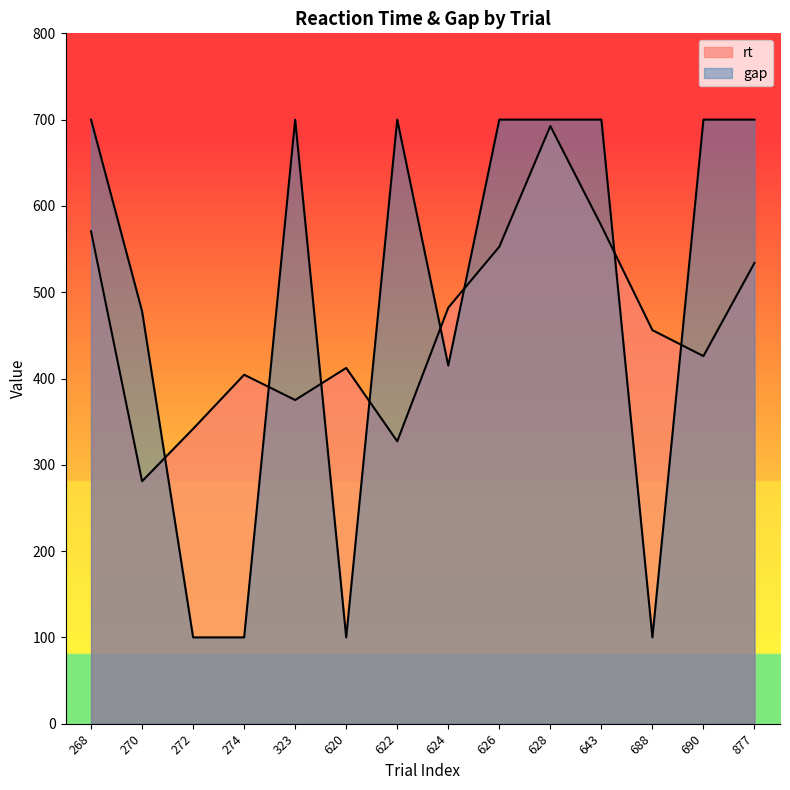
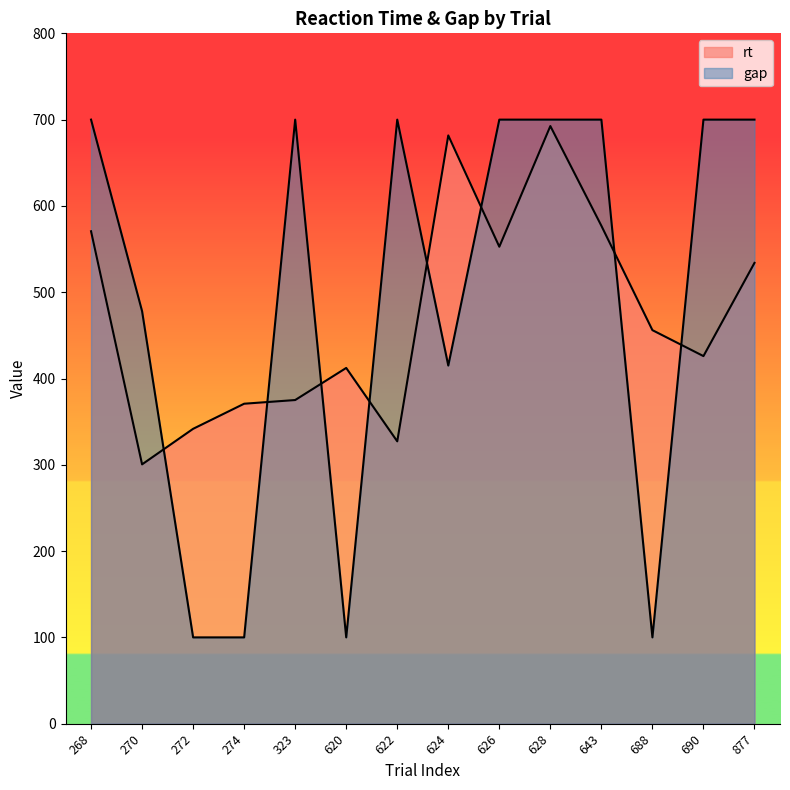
rt, 270: 280 -> 300
rt, 274: 400 -> 370
rt, 624: 480 -> 680
